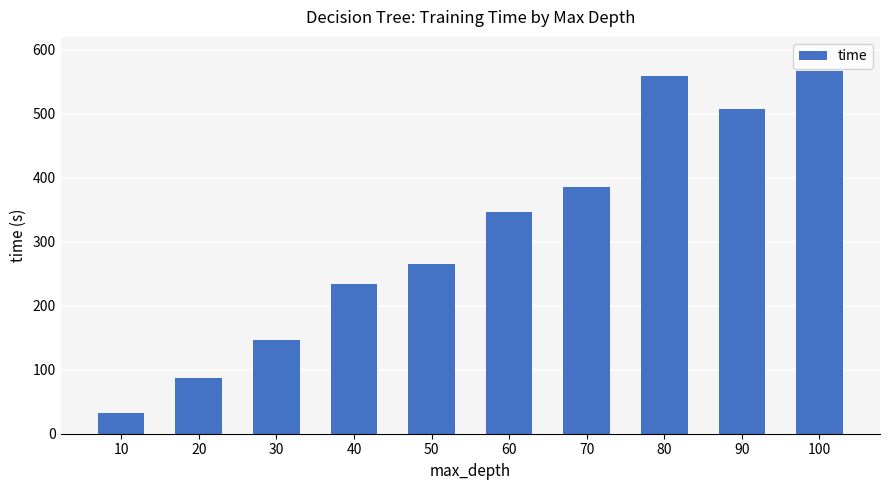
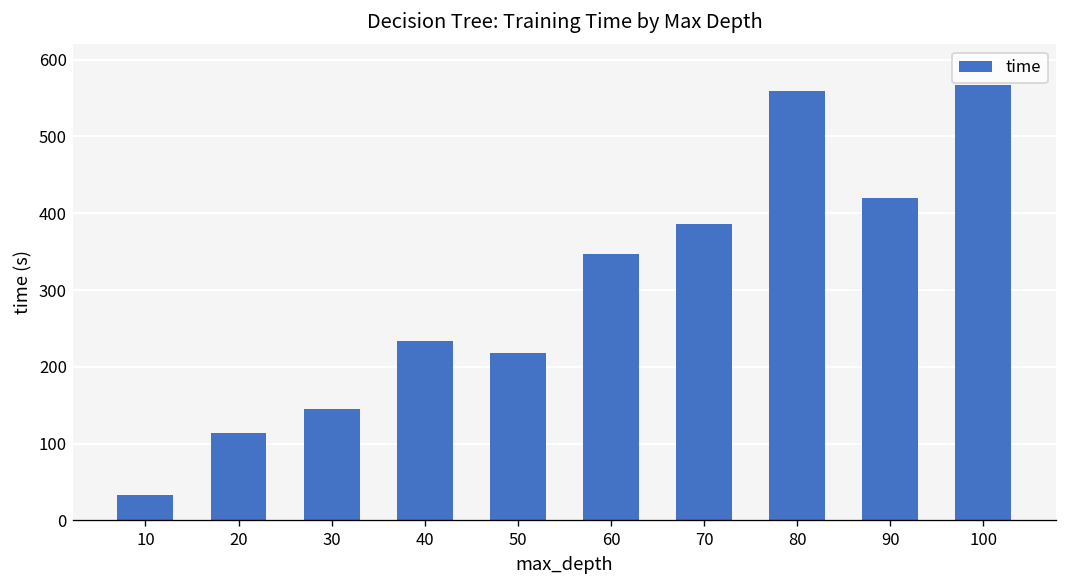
20: 90 -> 110
50: 260 -> 220
90: 510 -> 420
